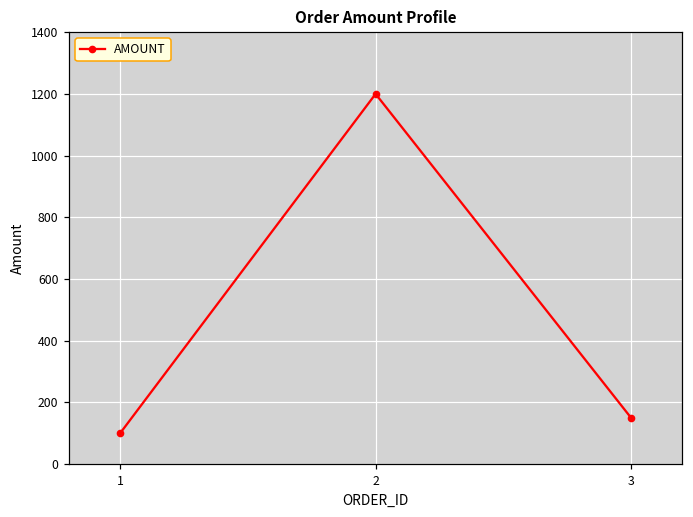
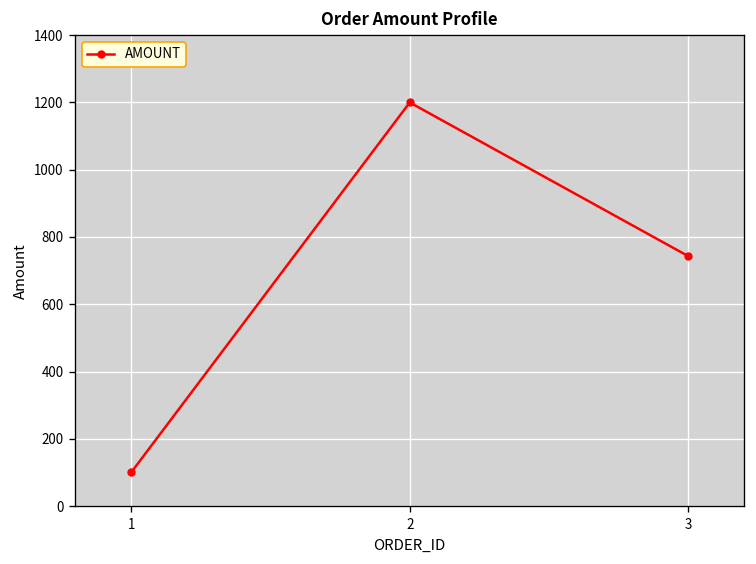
3: 150 -> 740
